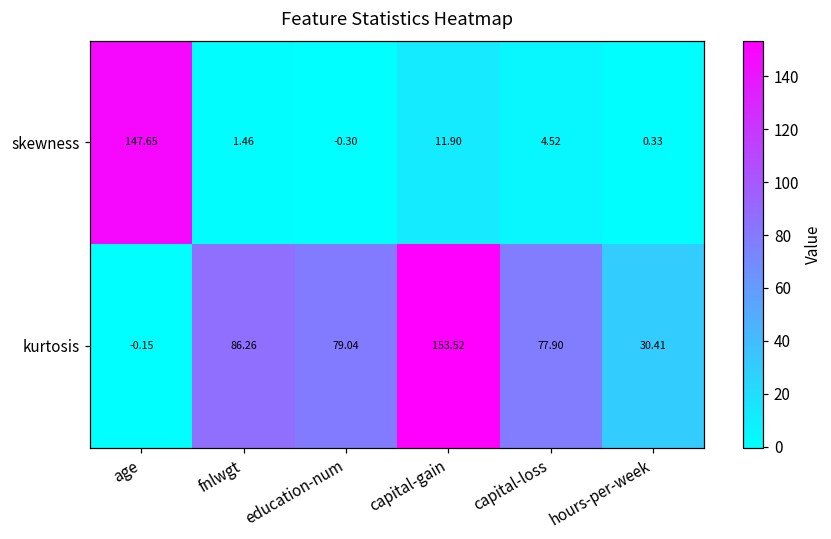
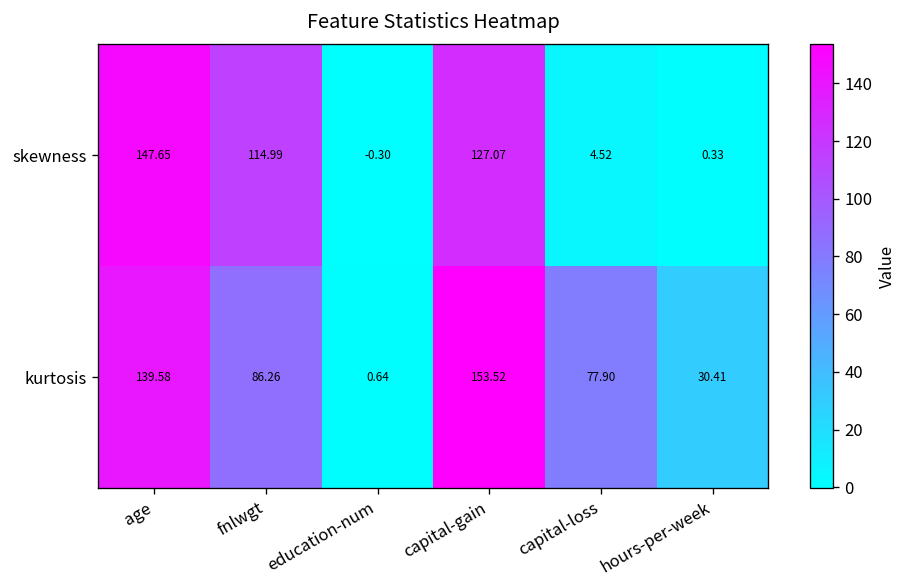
skewness, fnlwgt: 1.46 -> 114.99
skewness, capital-gain: 11.90 -> 127.07
kurtosis, age: -0.15 -> 139.58
kurtosis, education-num: 79.04 -> 0.64
